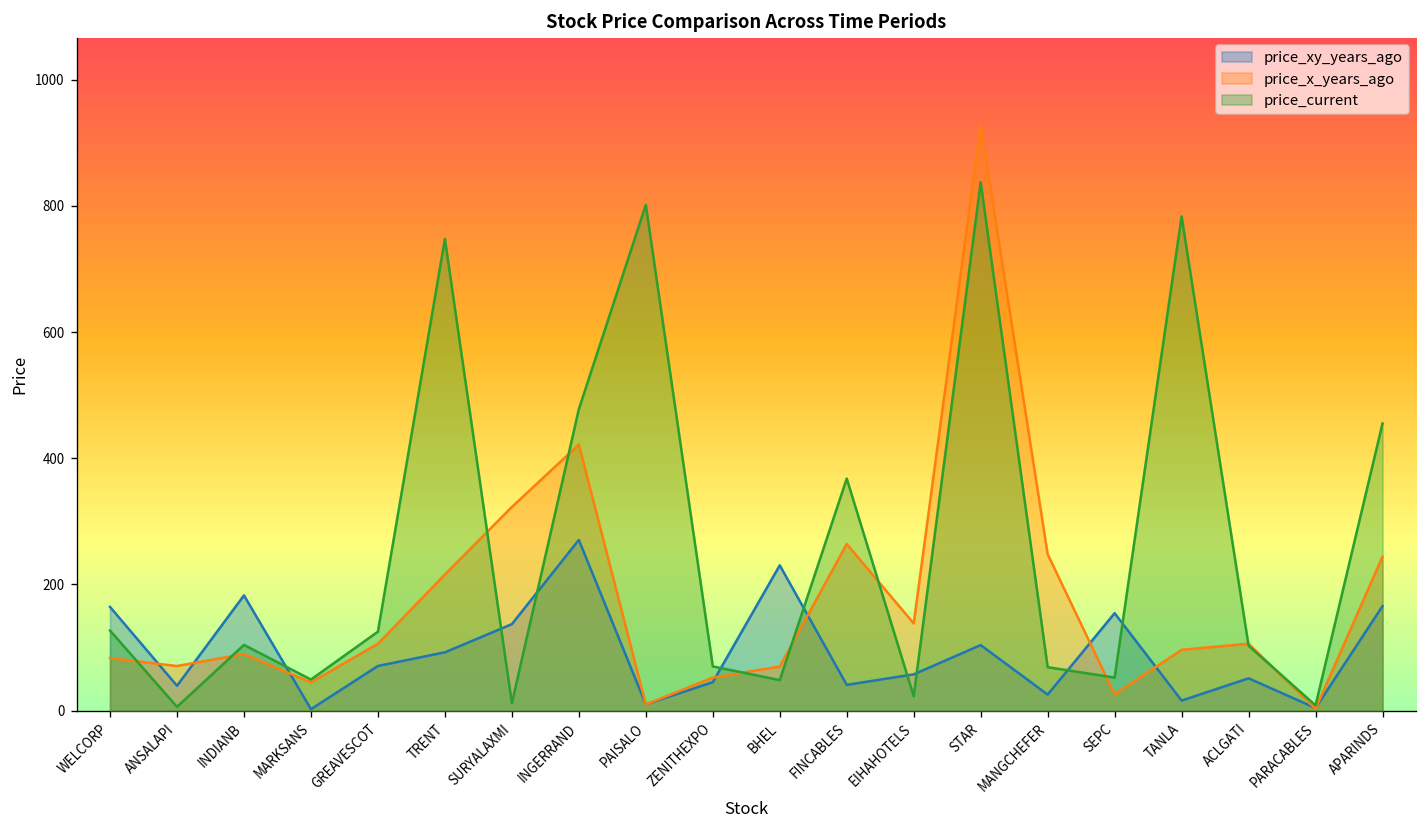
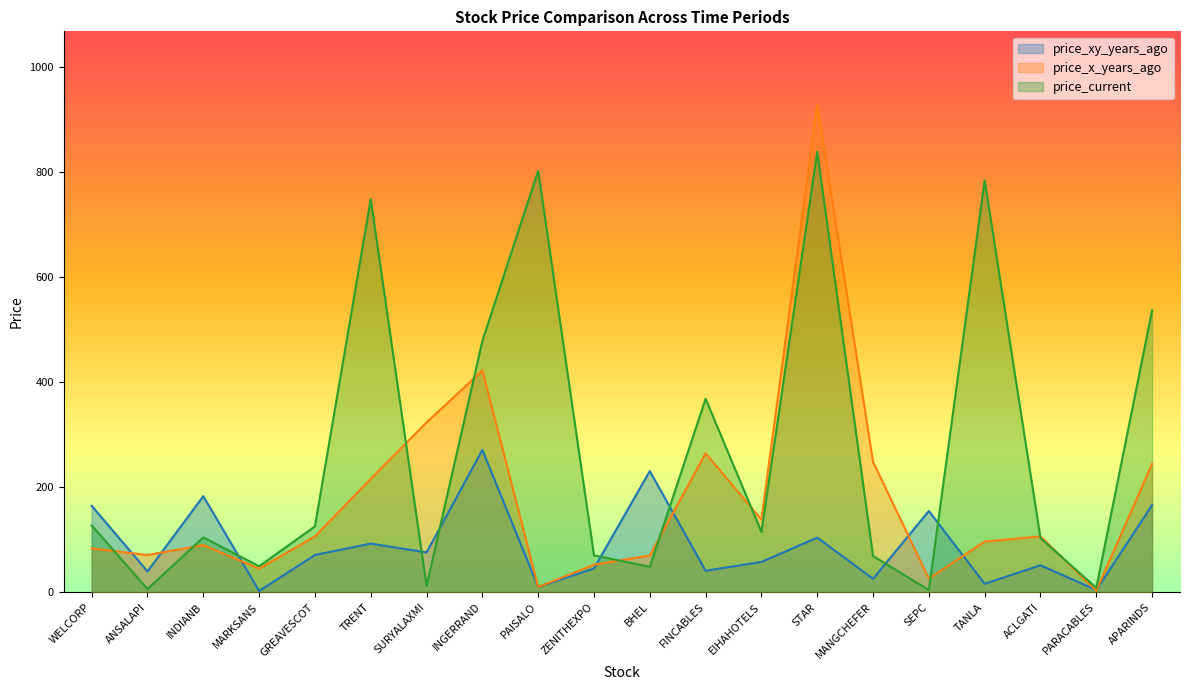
price_xy_years_ago, SURYALAXMI: 140 -> 80
price_current, EIHAHOTELS: 20 -> 110
price_current, SEPC: 50 -> 0
price_current, APARINDS: 460 -> 540
